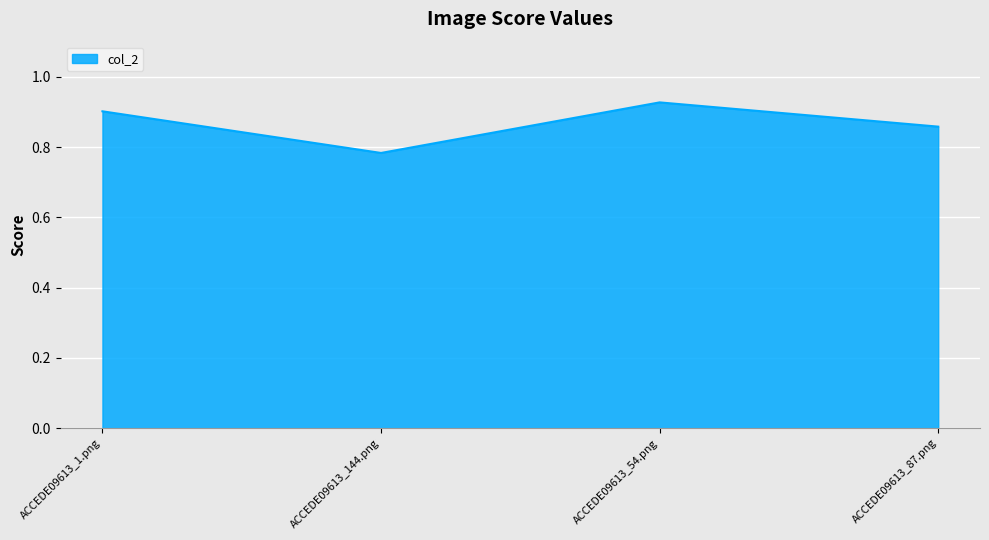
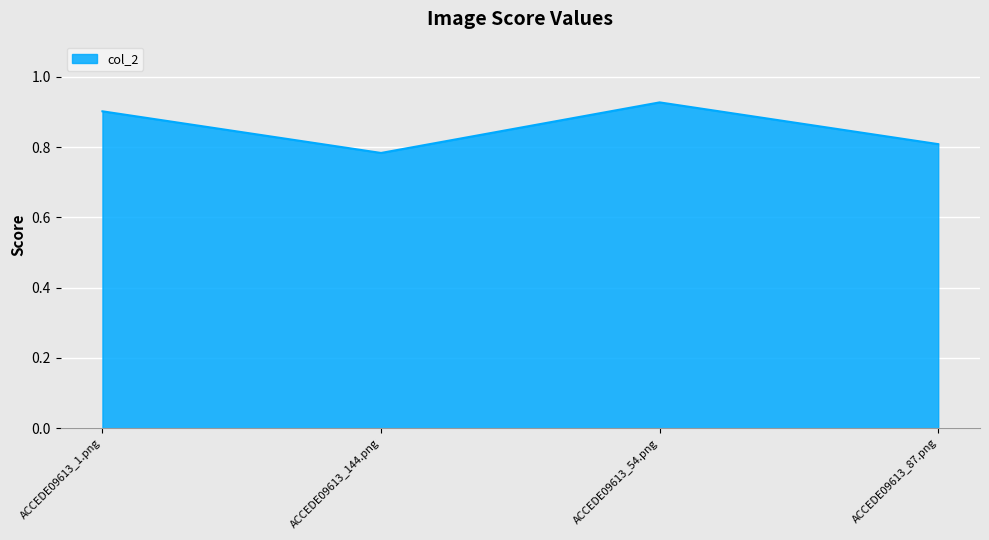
ACCEDE09613_87.png: 0.86 -> 0.81
